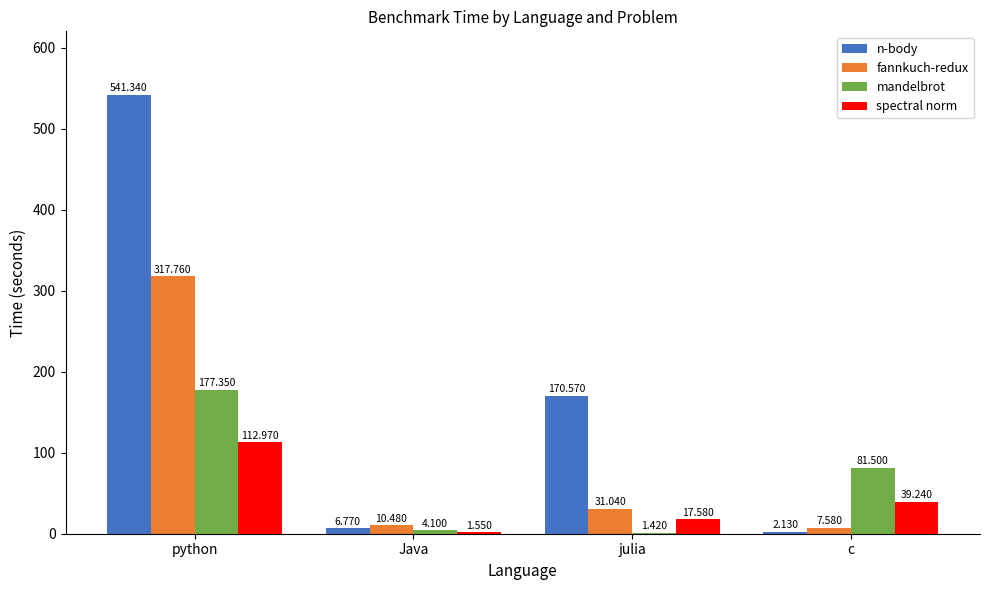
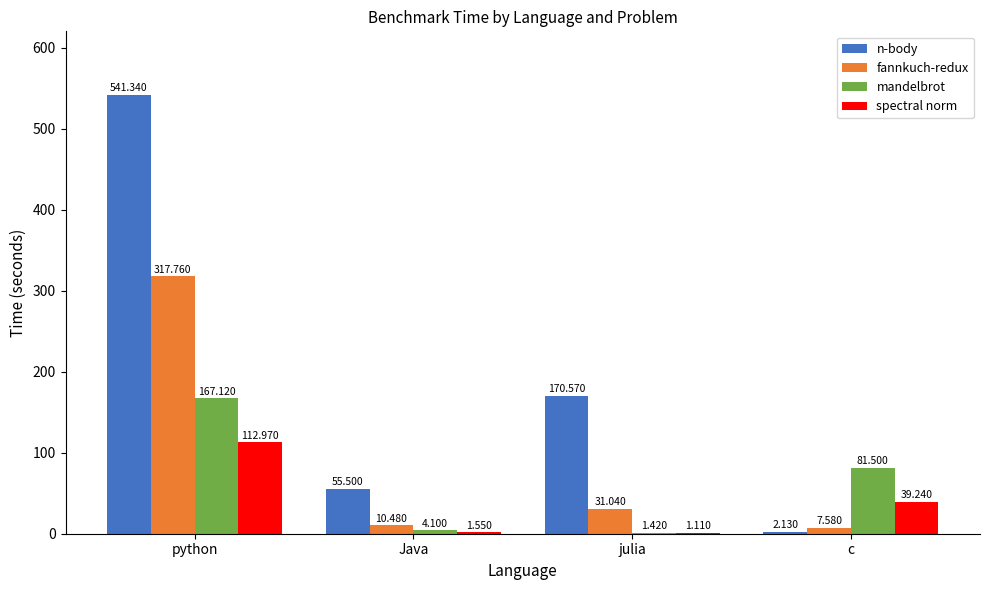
mandelbrot, python: 177.350 -> 167.120
n-body, Java: 6.770 -> 55.500
spectral norm, julia: 17.580 -> 1.110
